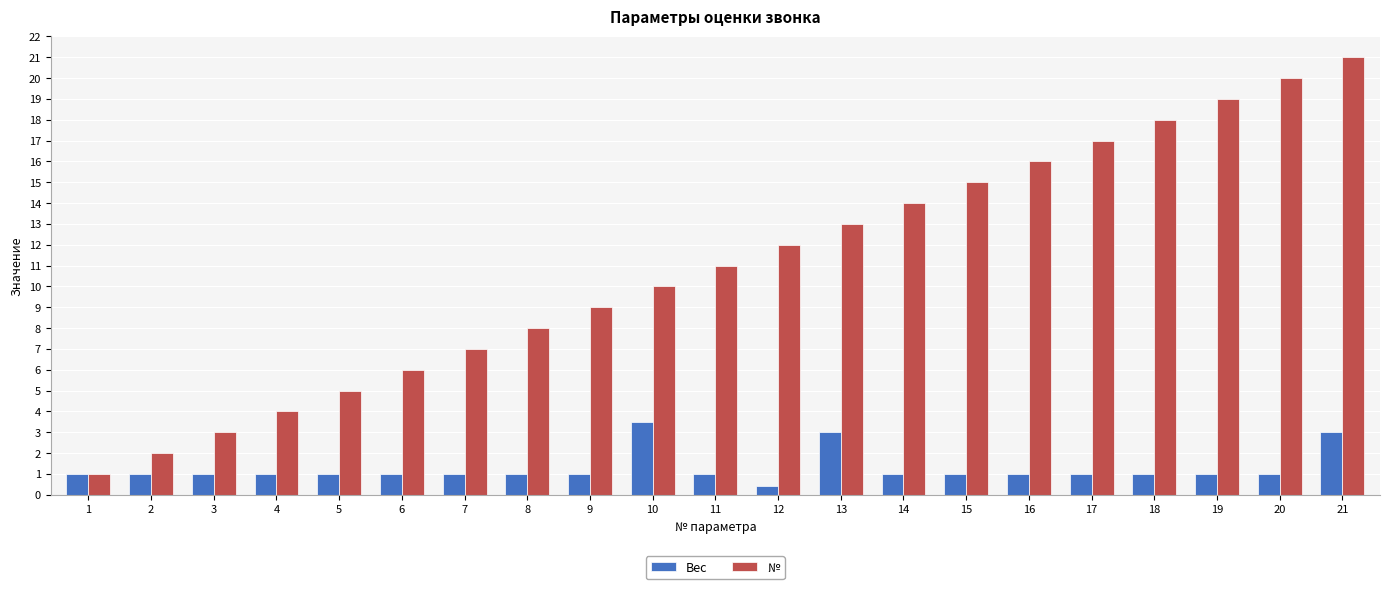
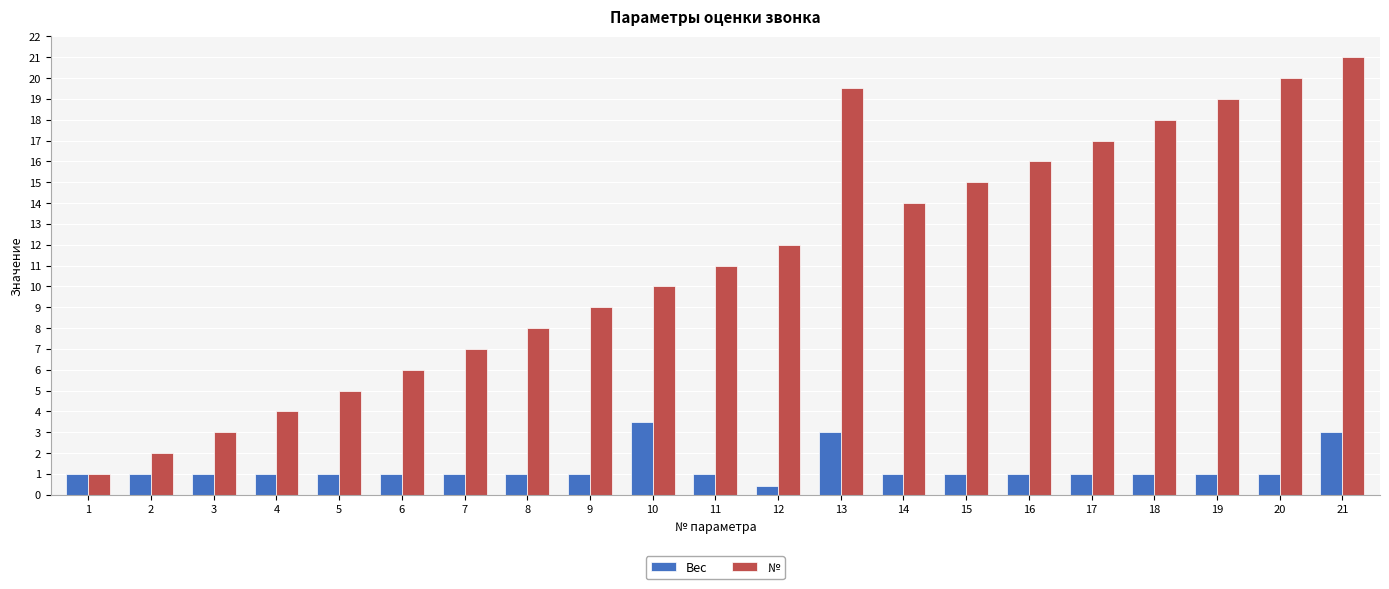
№, 13: 13.0 -> 19.5
